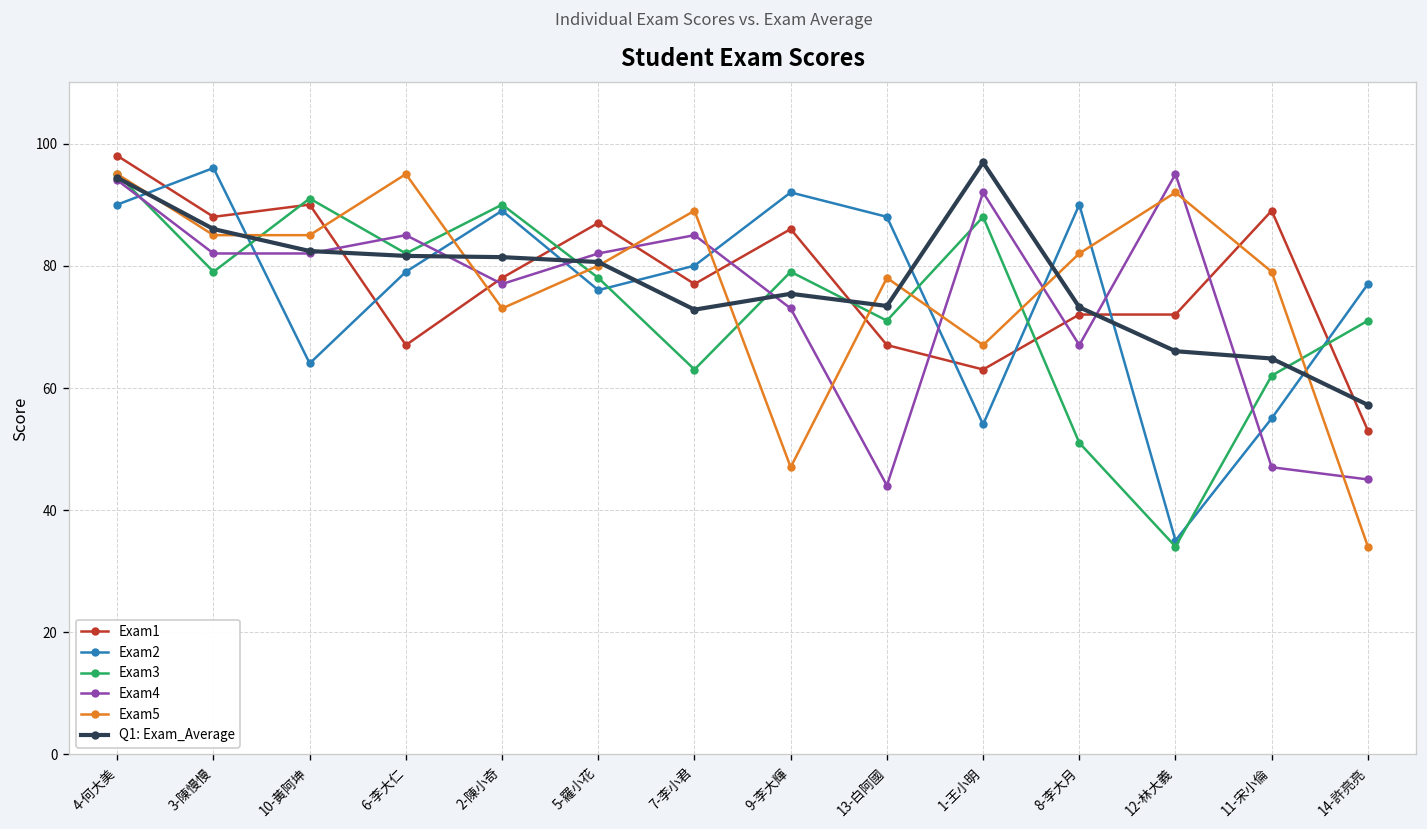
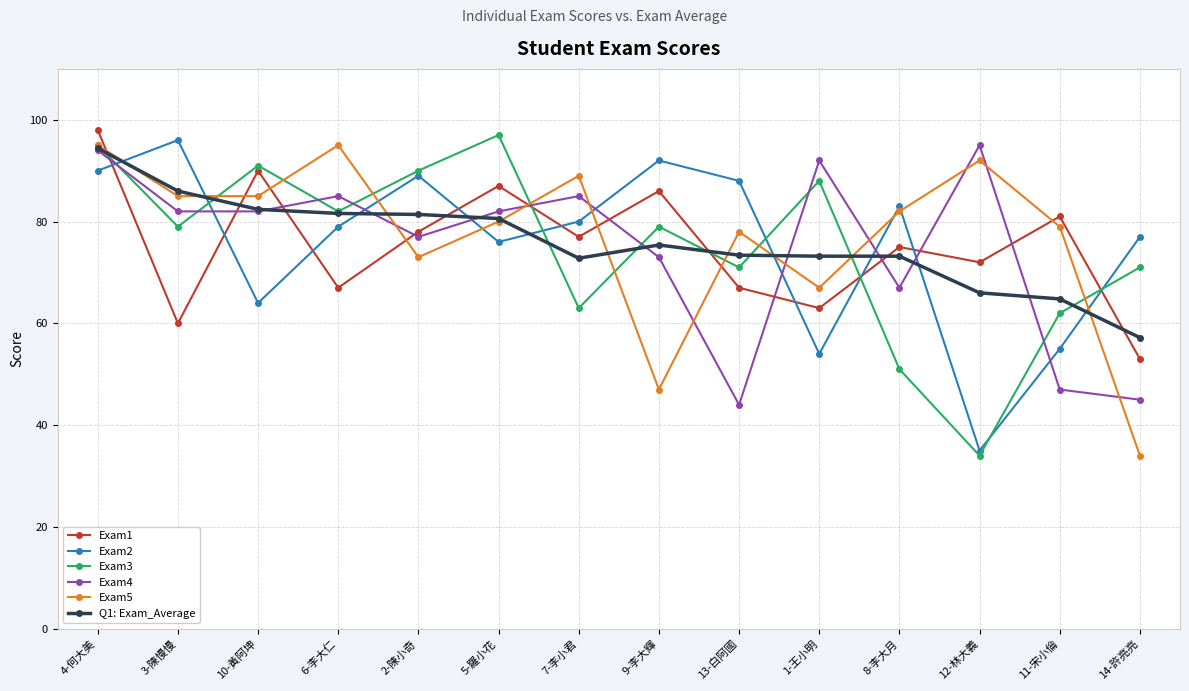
Exam1, 3-陳慢慢: 88 -> 60
Exam3, 5-羅小花: 78 -> 97
Q1: Exam_Average, 1-王小明: 97 -> 73
Exam1, 8-李大月: 72 -> 75
Exam2, 8-李大月: 90 -> 83
Exam1, 11-宋小倫: 89 -> 81
